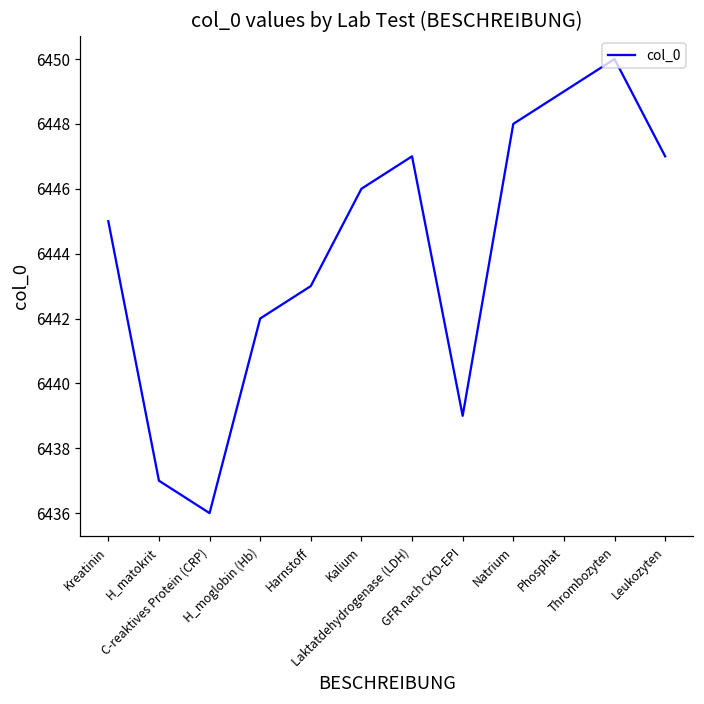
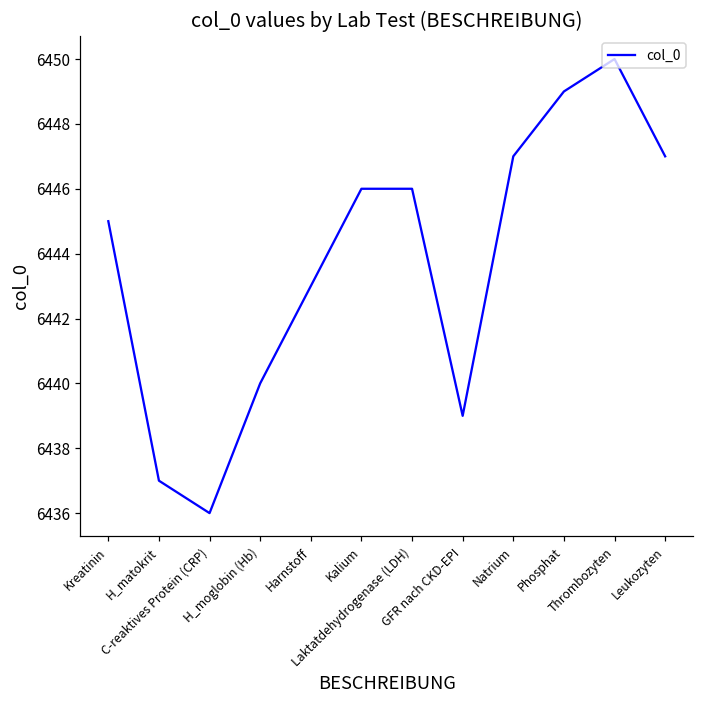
H_moglobin (Hb): 6442 -> 6440
Laktatdehydrogenase (LDH): 6447 -> 6446
Natrium: 6448 -> 6447
